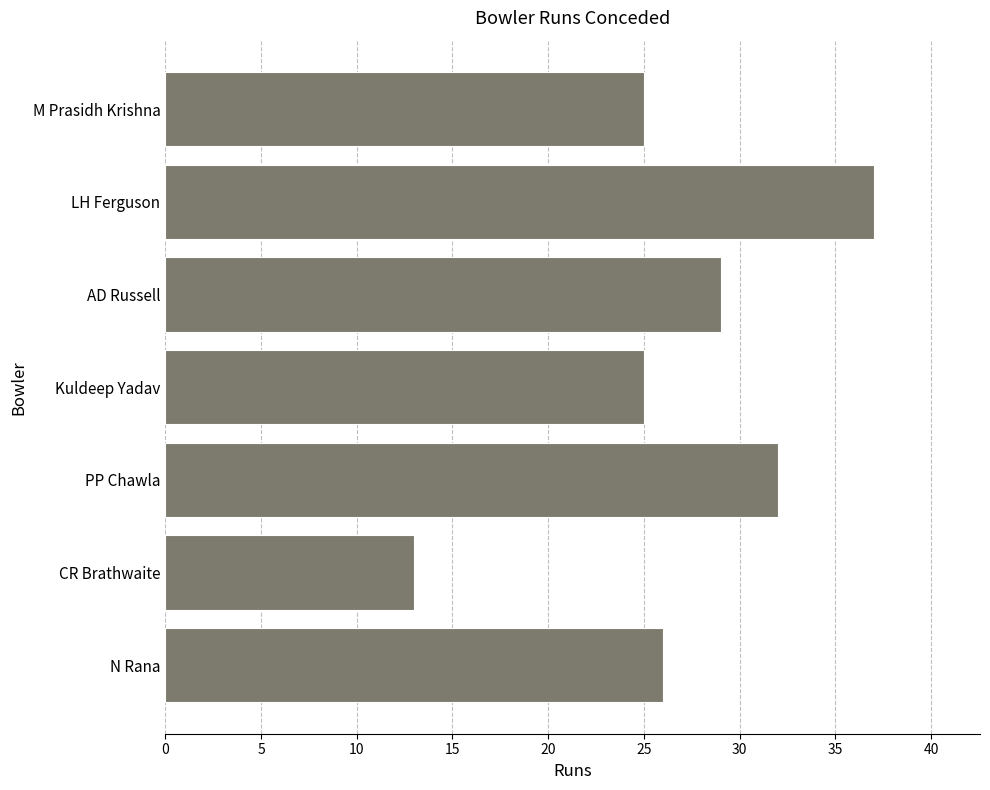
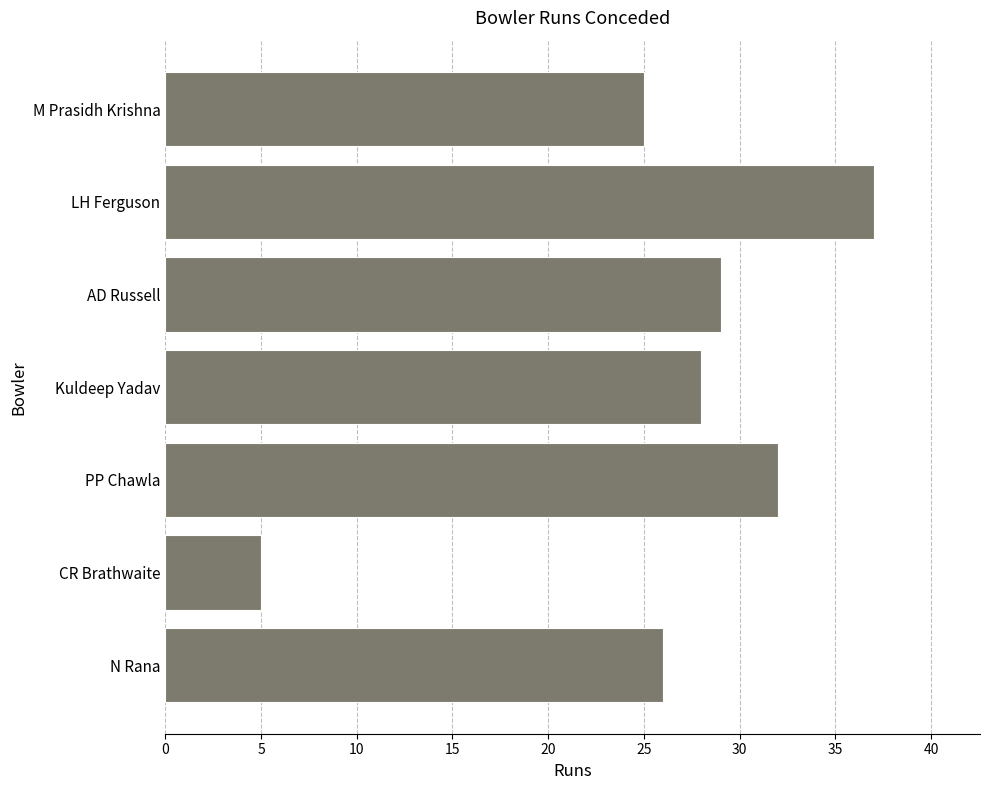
Kuldeep Yadav: 25 -> 28
CR Brathwaite: 13 -> 5
